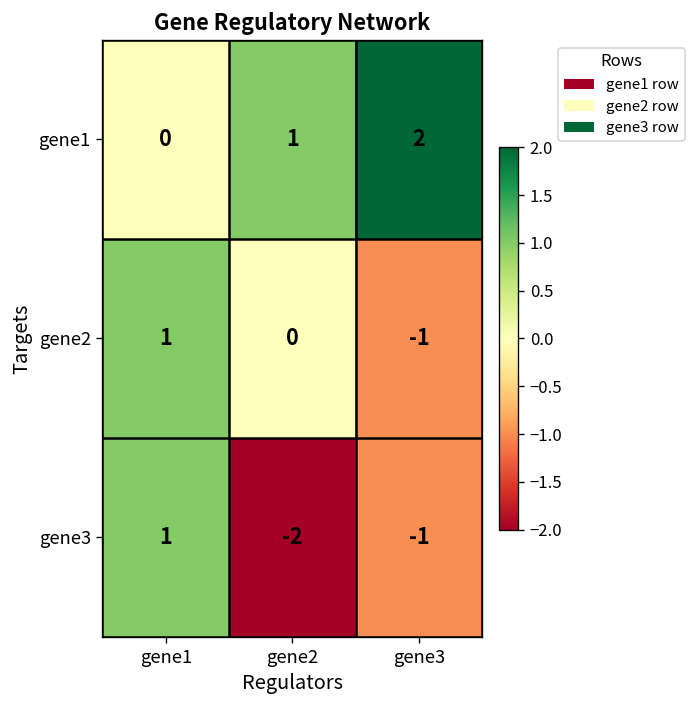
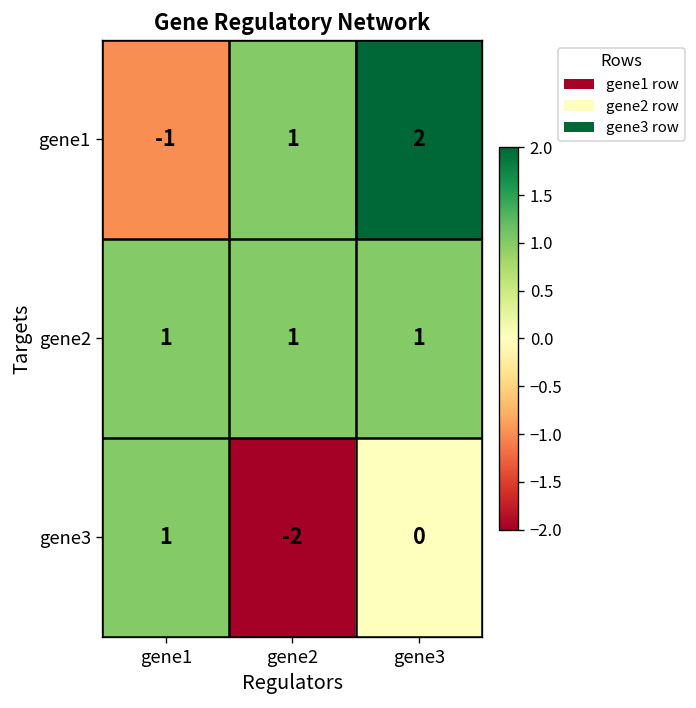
gene1, gene1: 0 -> -1
gene2, gene2: 0 -> 1
gene2, gene3: -1 -> 1
gene3, gene3: -1 -> 0
